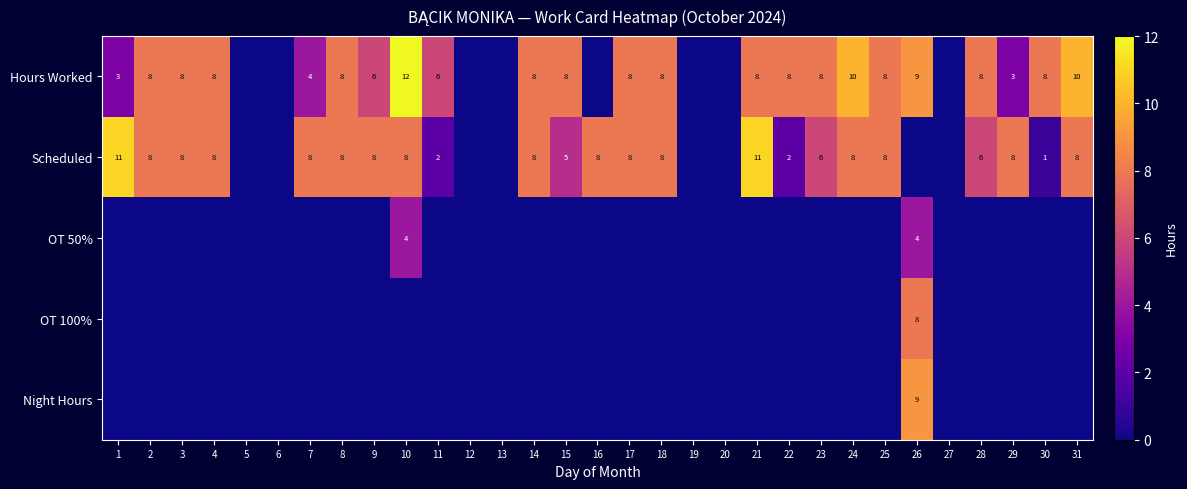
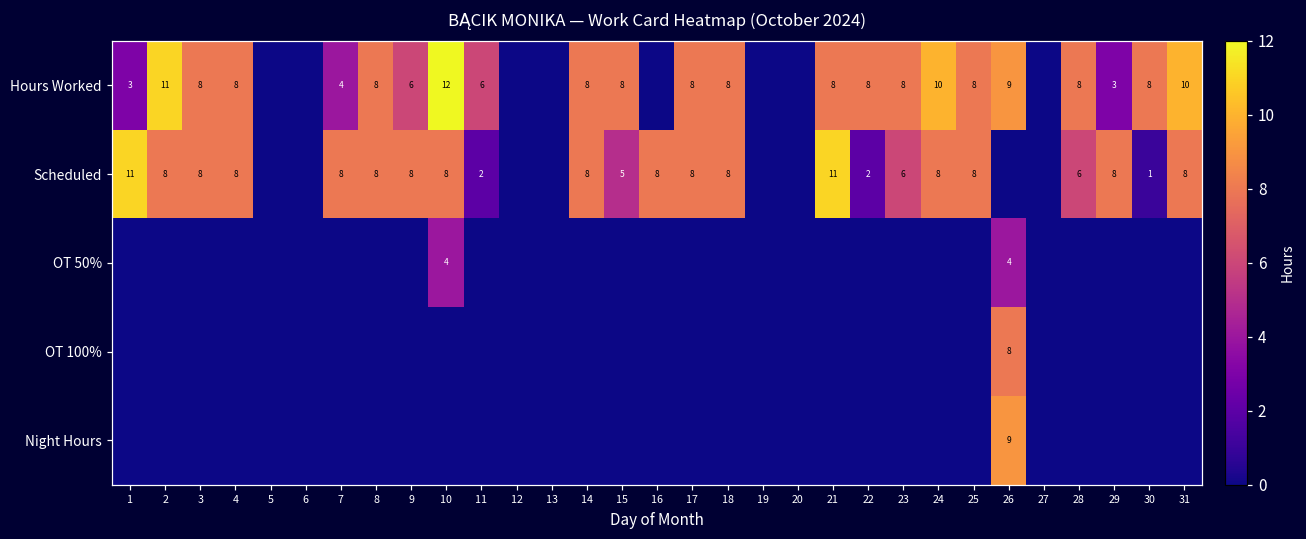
Hours Worked, 2: 8 -> 11
